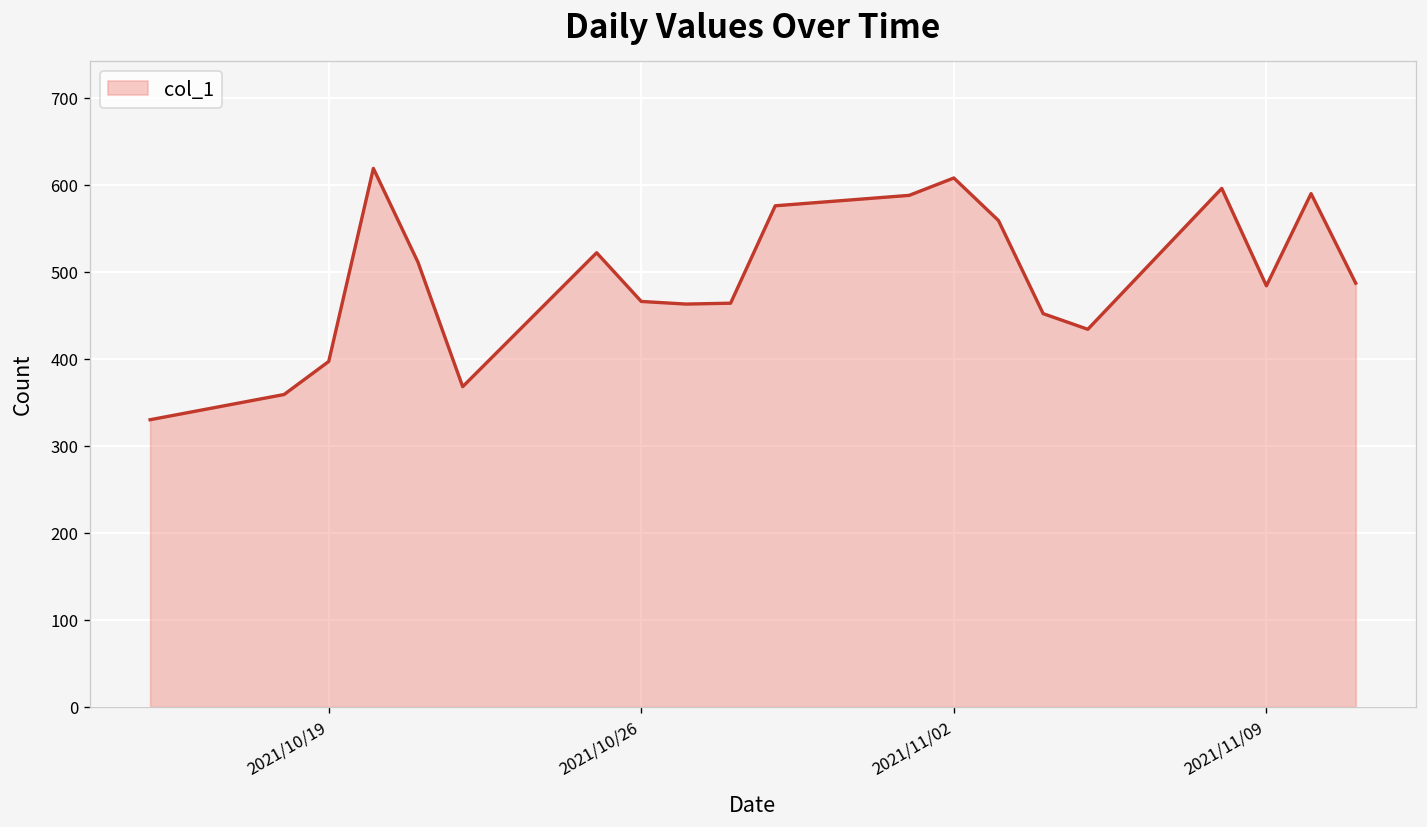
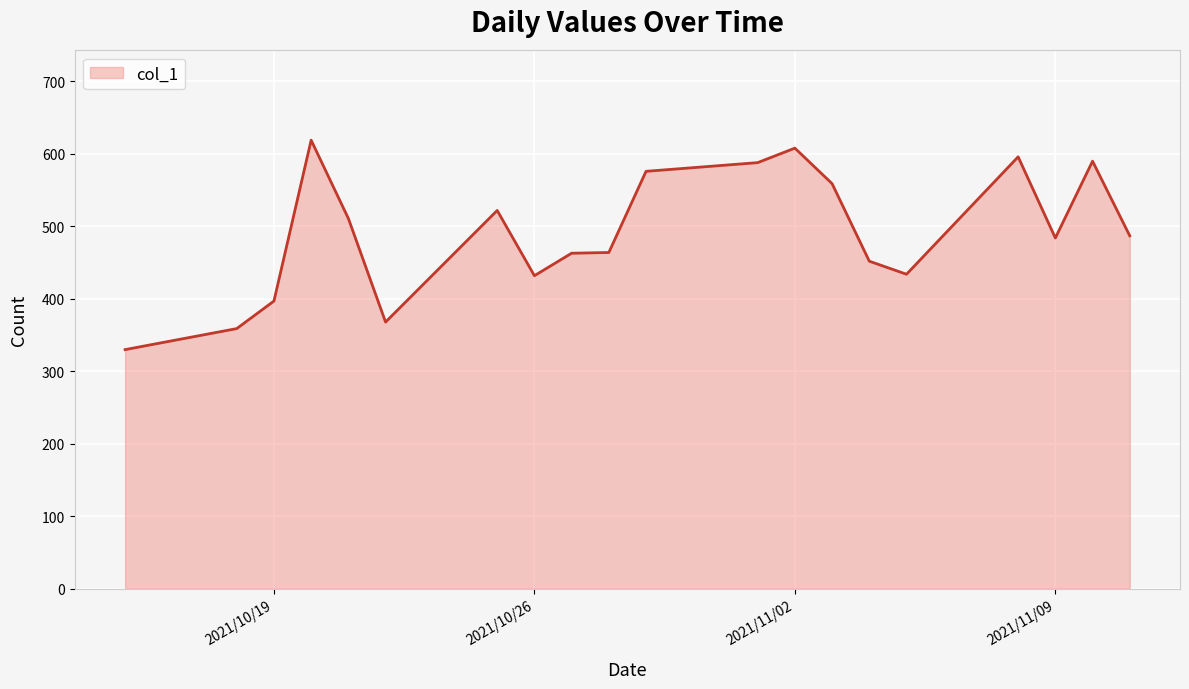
2021/10/26: 470 -> 430
